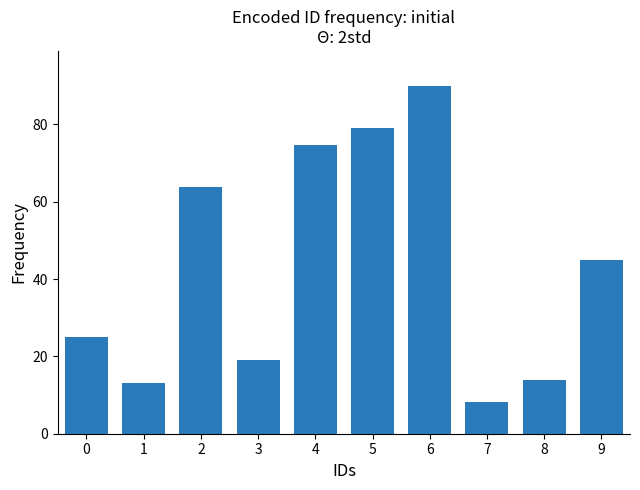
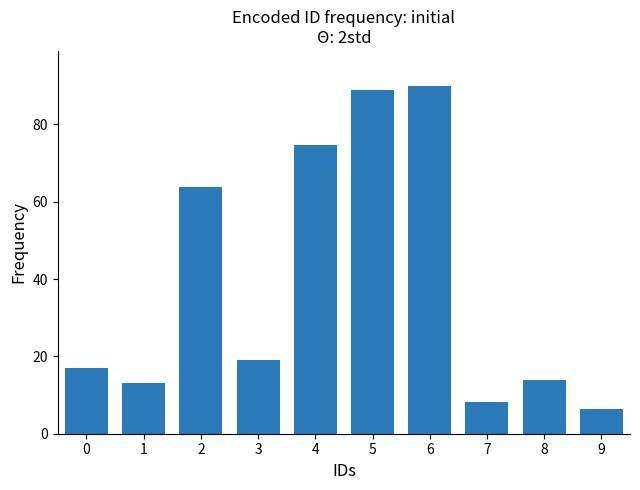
0: 25 -> 17
5: 79 -> 89
9: 45 -> 7
